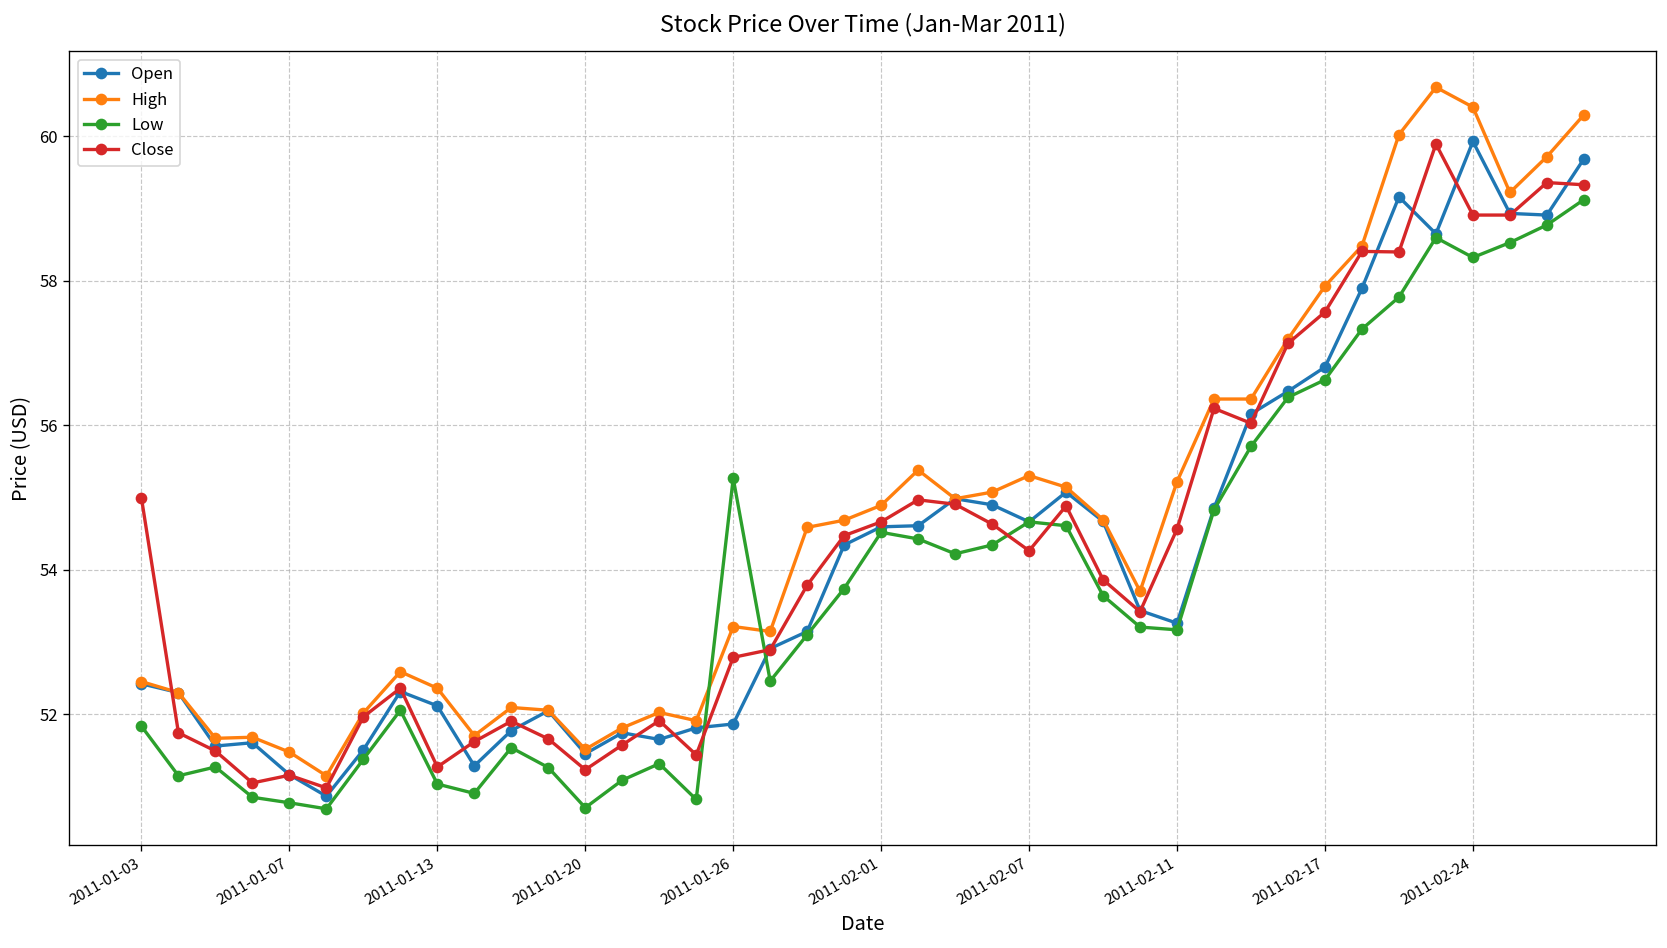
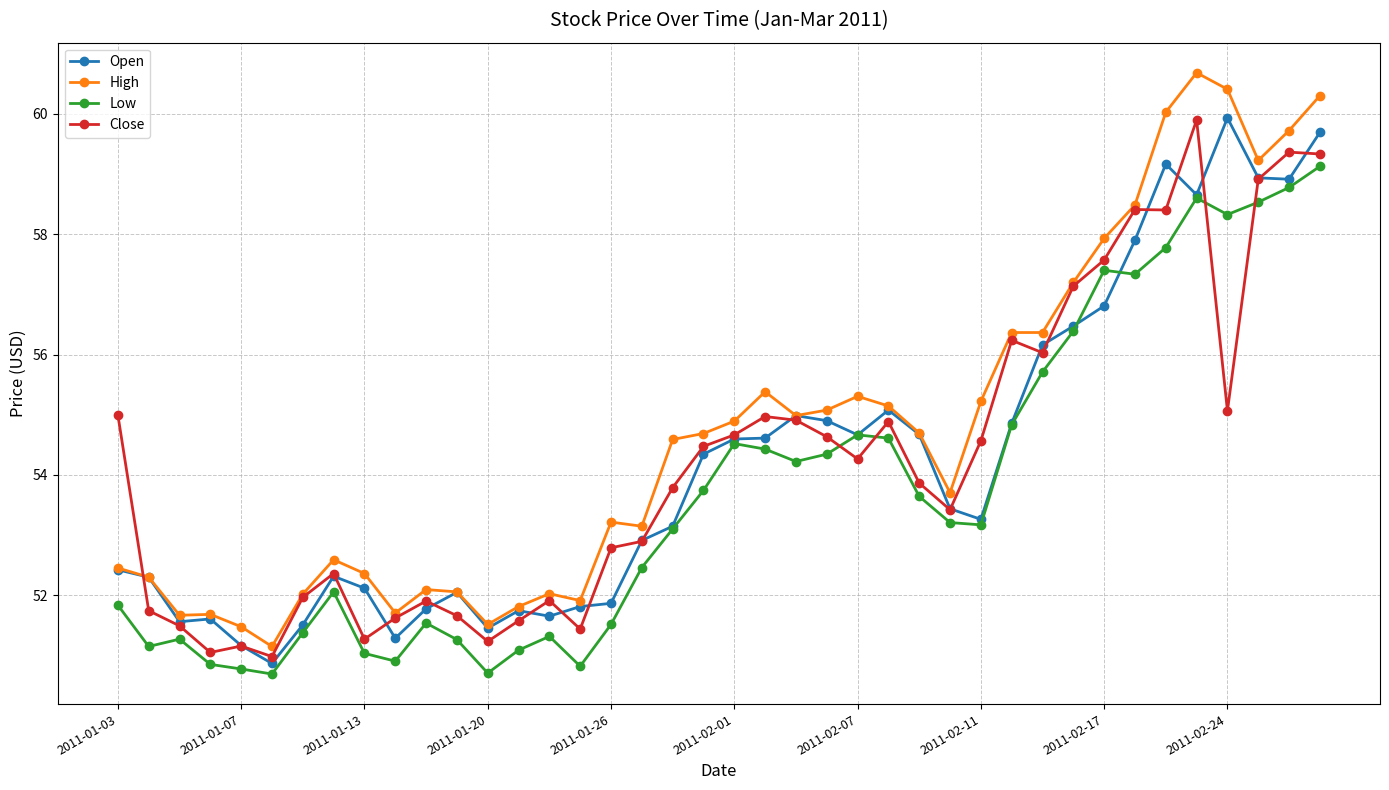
Low, 2011-01-26: 55.3 -> 51.5
Low, 2011-02-17: 56.6 -> 57.4
Close, 2011-02-24: 58.9 -> 55.1
